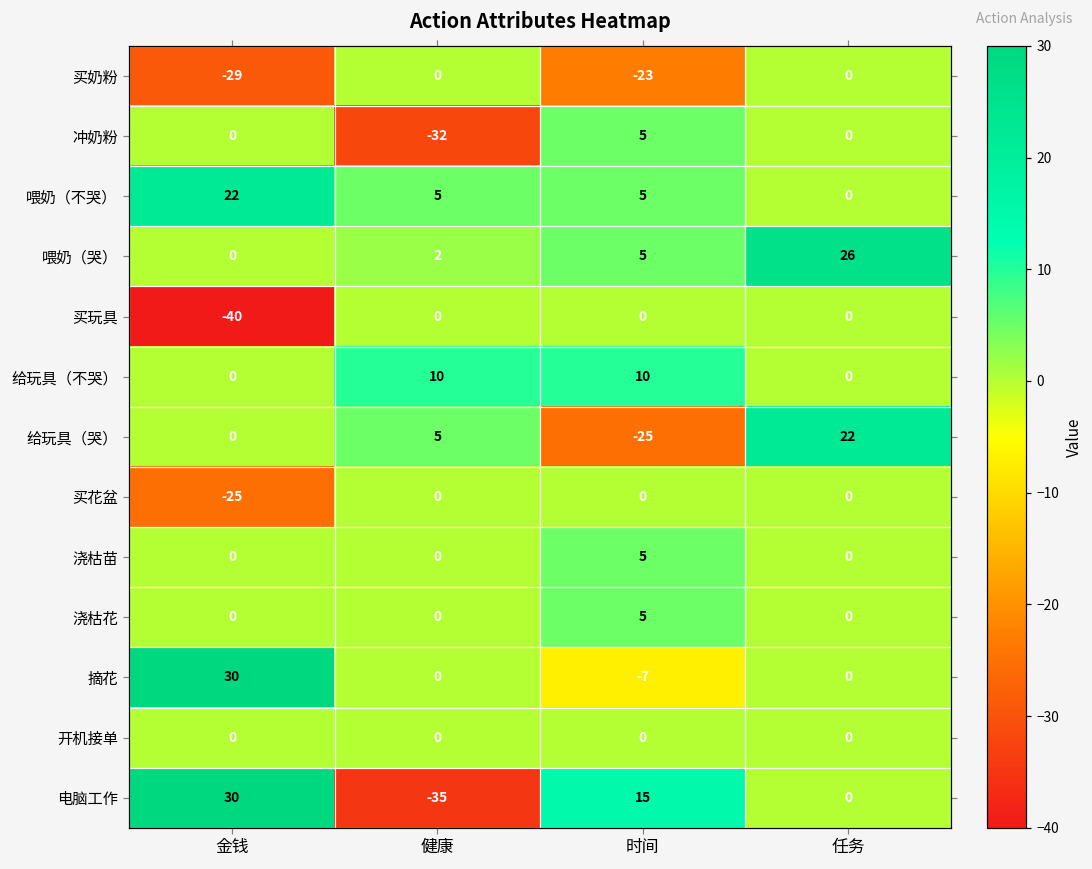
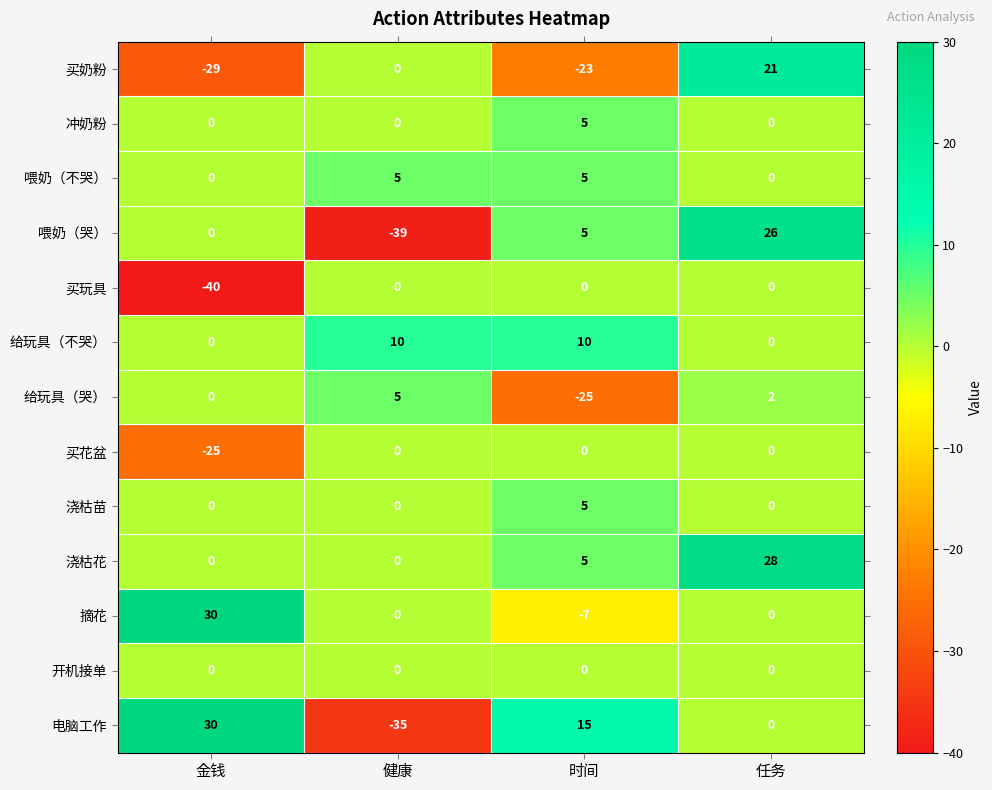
买奶粉, 任务: 0 -> 21
冲奶粉, 健康: -32 -> 0
喂奶（不哭）, 金钱: 22 -> 0
喂奶（哭）, 健康: 2 -> -39
给玩具（哭）, 任务: 22 -> 2
浇枯花, 任务: 0 -> 28
